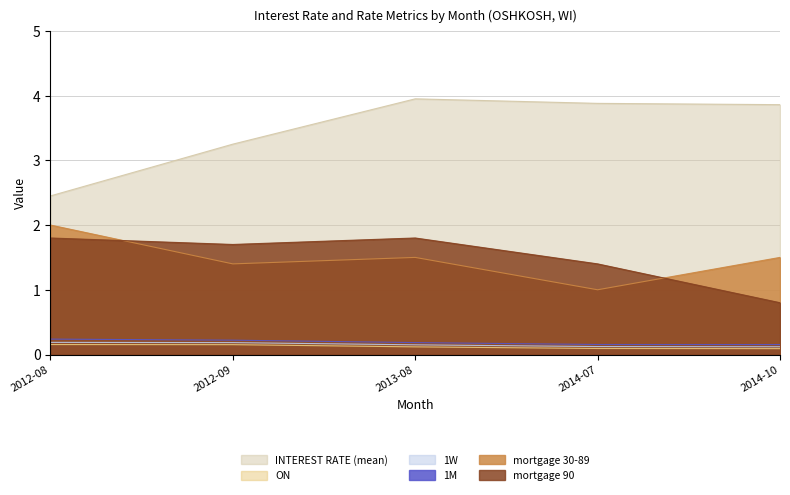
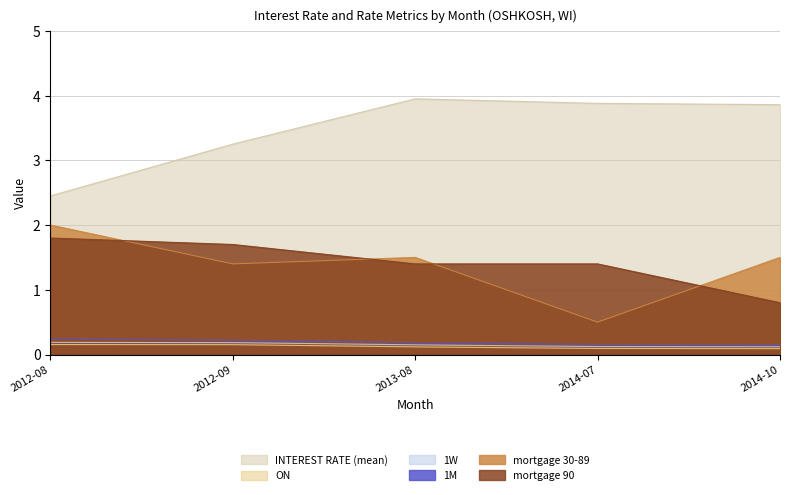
mortgage 90, 2013-08: 1.8 -> 1.4
mortgage 30-89, 2014-07: 1.0 -> 0.5
